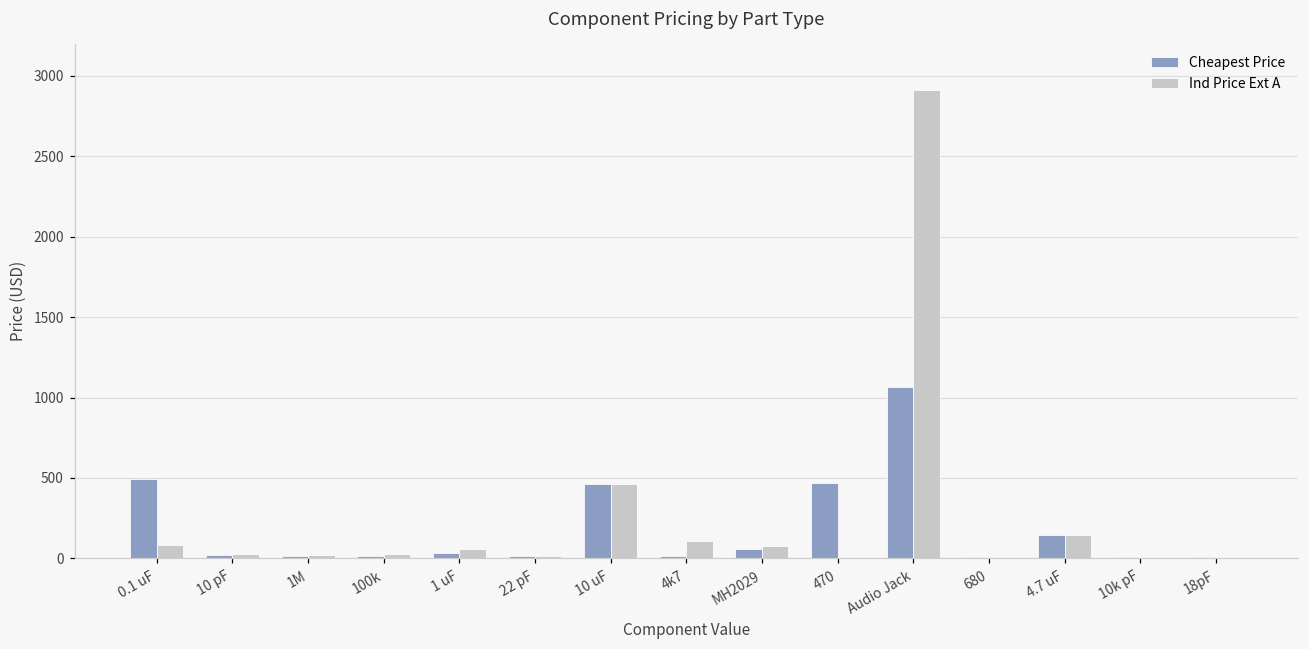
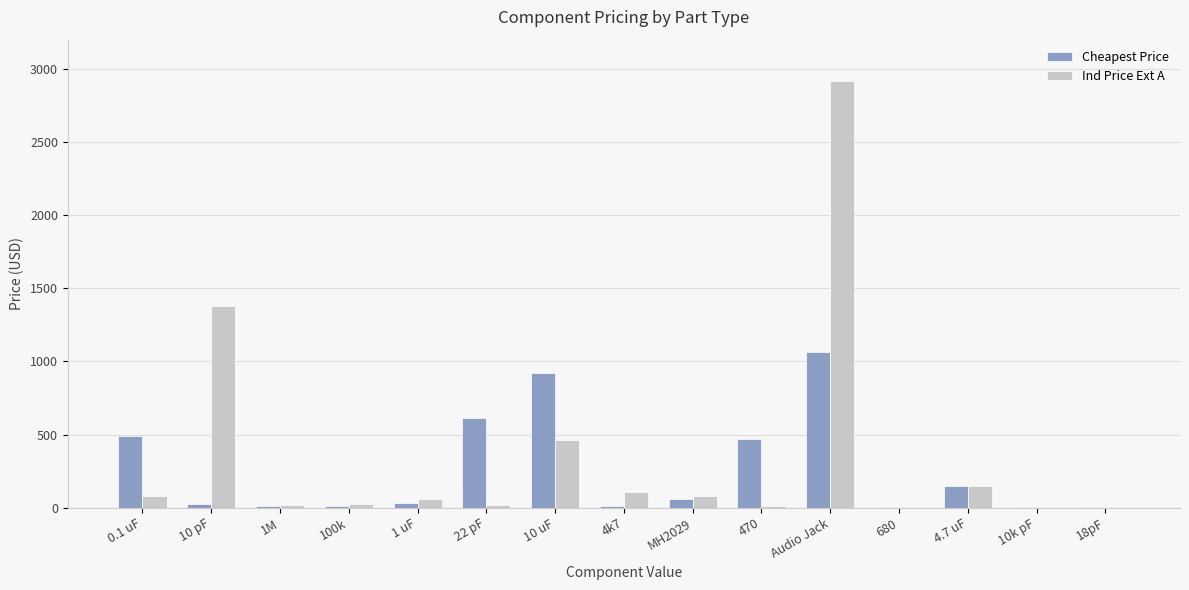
Ind Price Ext A, 10 pF: 30 -> 1380
Cheapest Price, 22 pF: 20 -> 610
Cheapest Price, 10 uF: 460 -> 920
